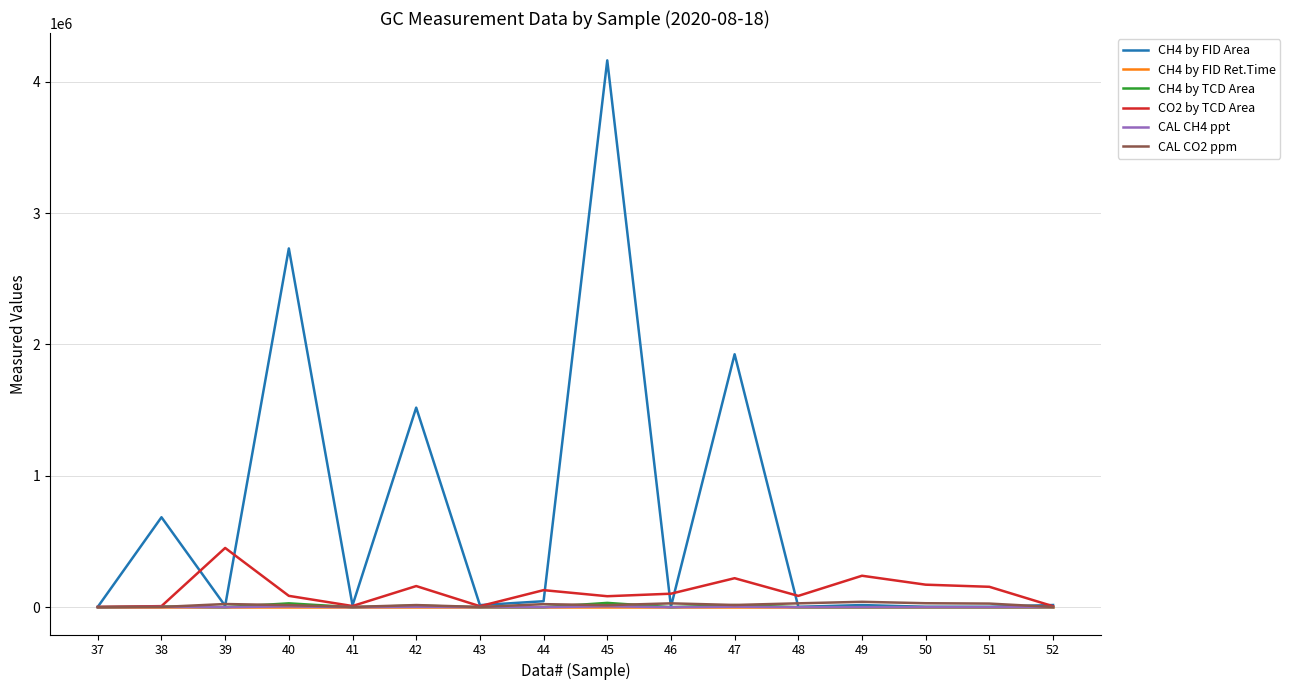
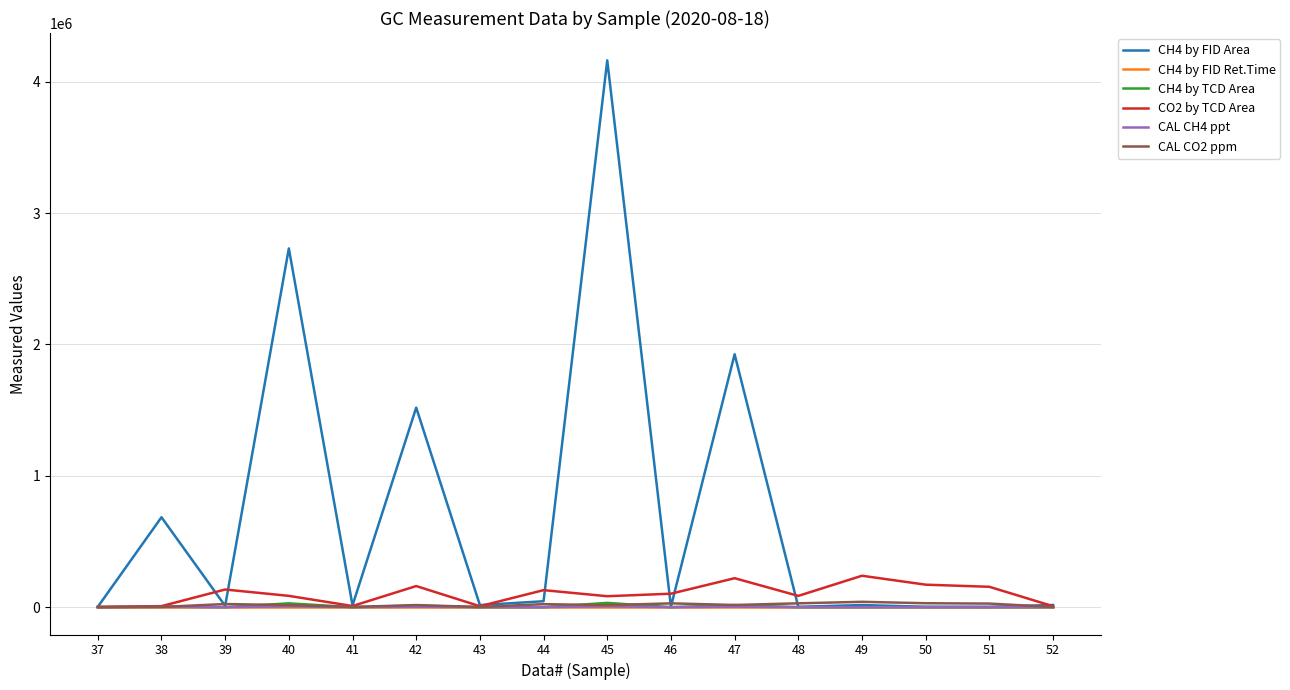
CO2 by TCD Area, 39: 450000 -> 130000
